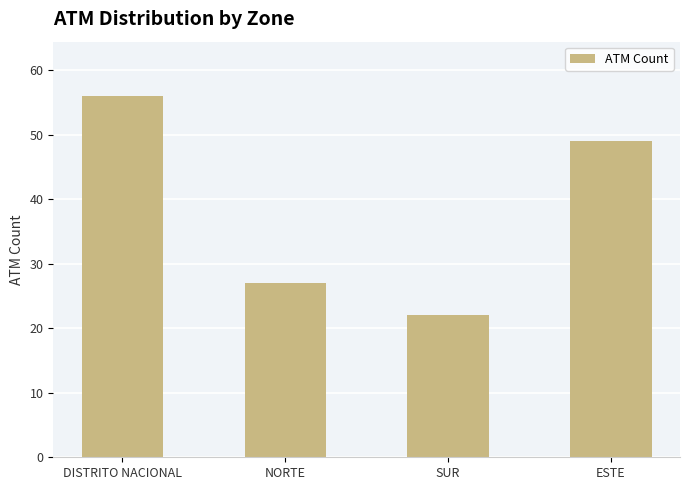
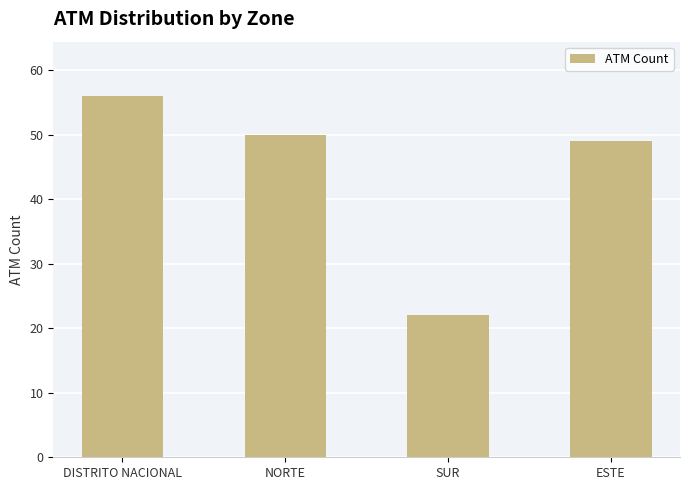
NORTE: 27 -> 50
